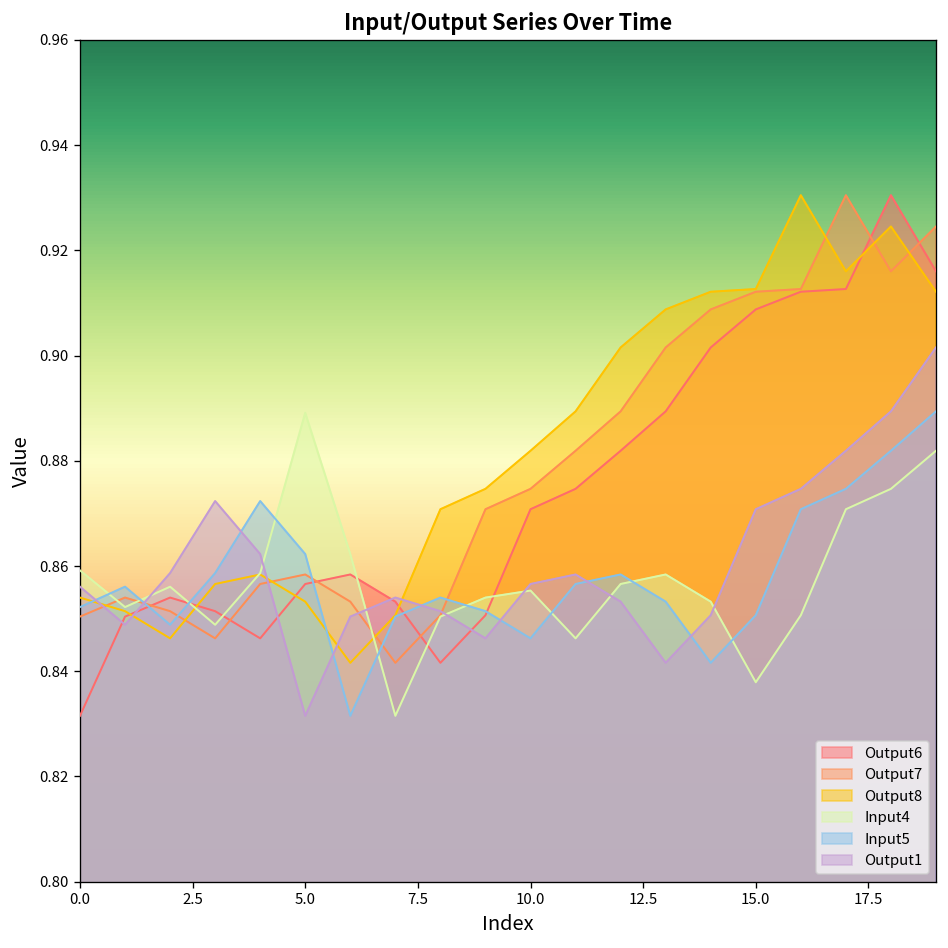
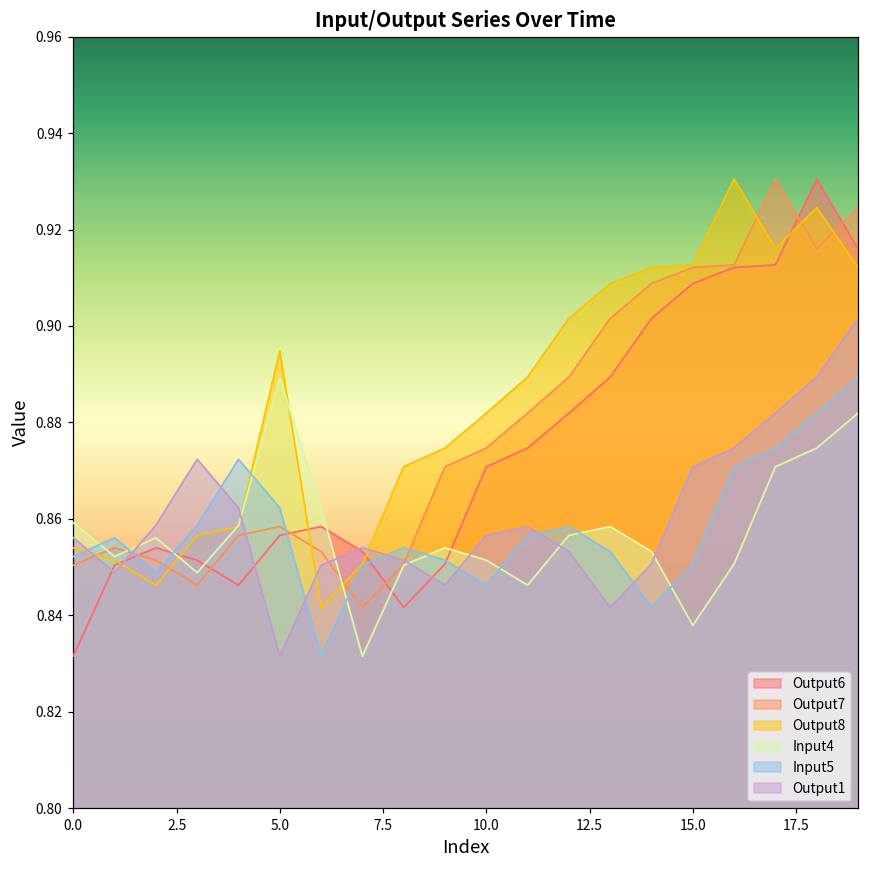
Output8, 5.0: 0.853 -> 0.895
Input4, 10.0: 0.855 -> 0.851
